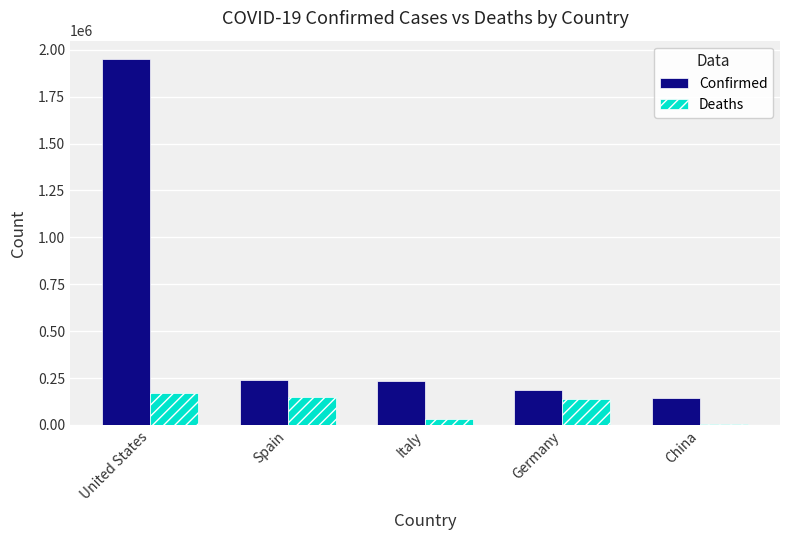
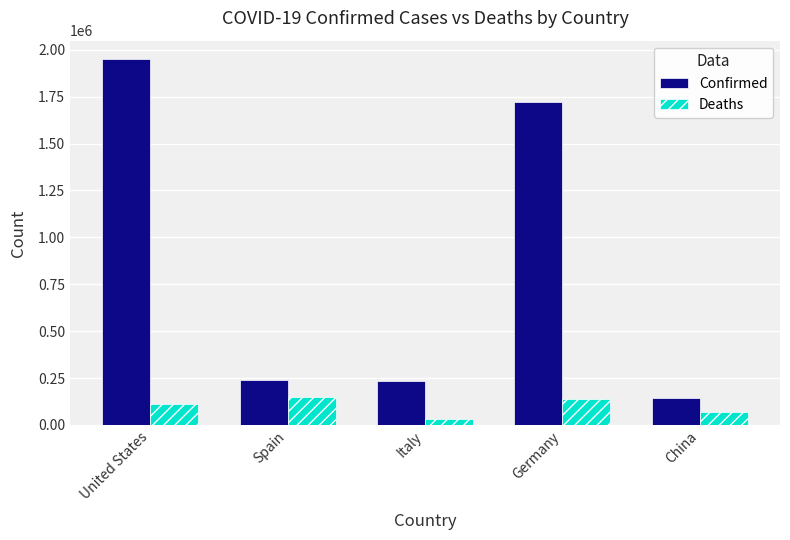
Deaths, United States: 170000 -> 110000
Confirmed, Germany: 180000 -> 1720000
Deaths, China: 0 -> 70000
